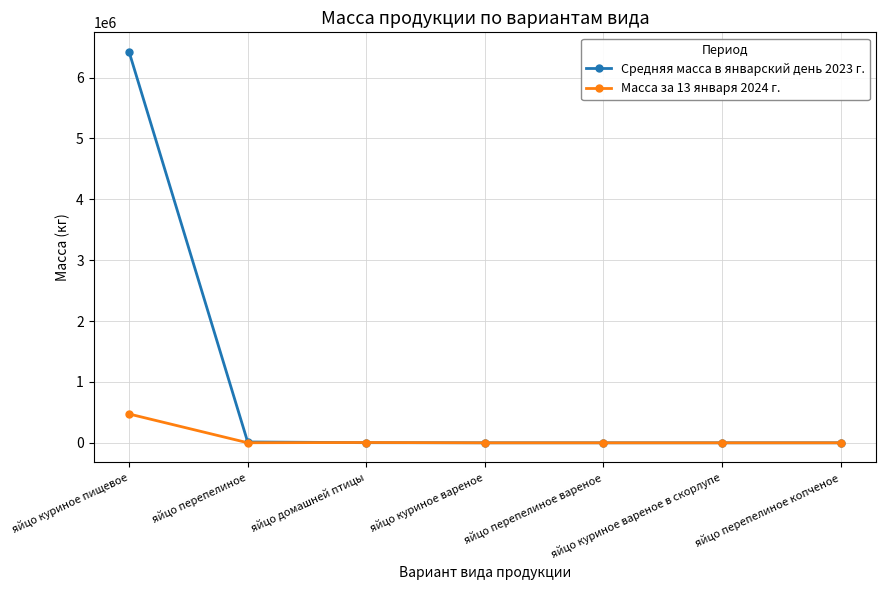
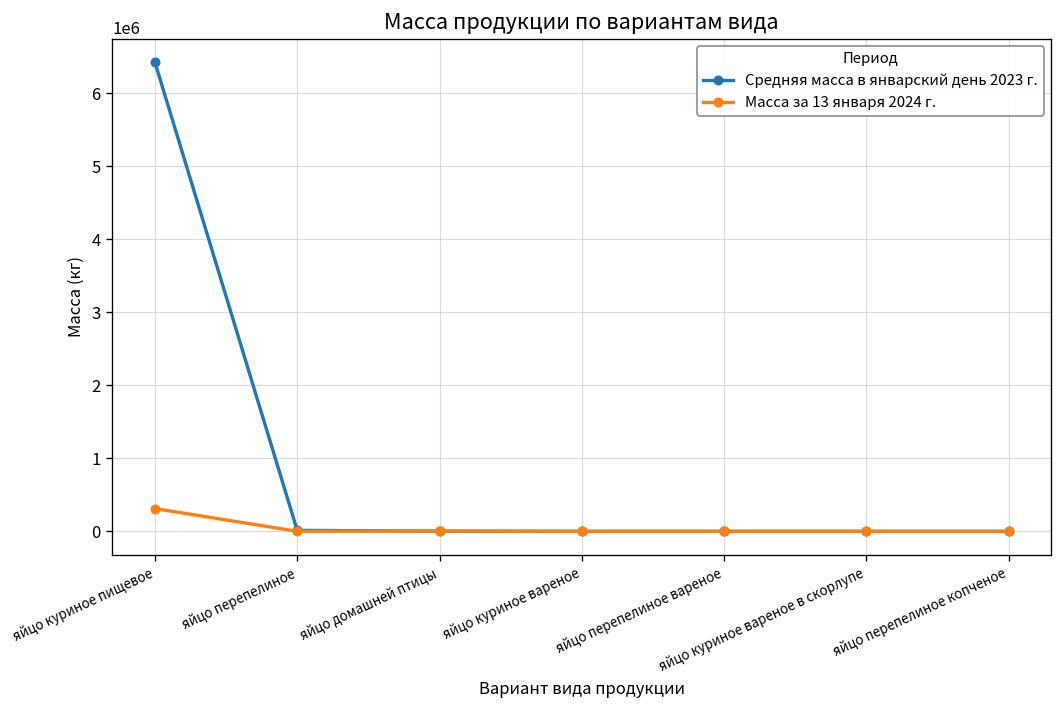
Масса за 13 января 2024 г., яйцо куриное пищевое: 500000 -> 300000
